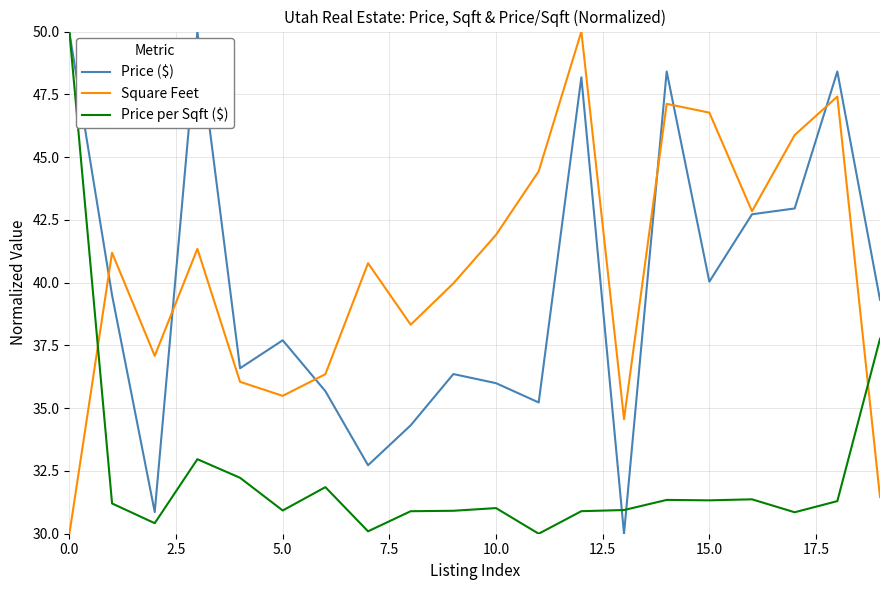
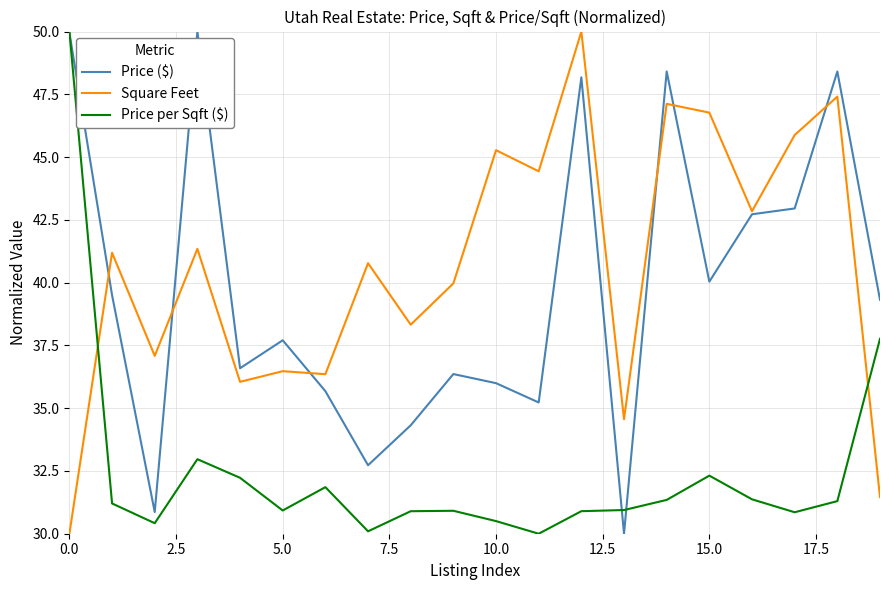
Square Feet, 5.0: 35.5 -> 36.5
Square Feet, 10.0: 41.9 -> 45.3
Price per Sqft ($), 10.0: 31.0 -> 30.5
Price per Sqft ($), 15.0: 31.3 -> 32.3
